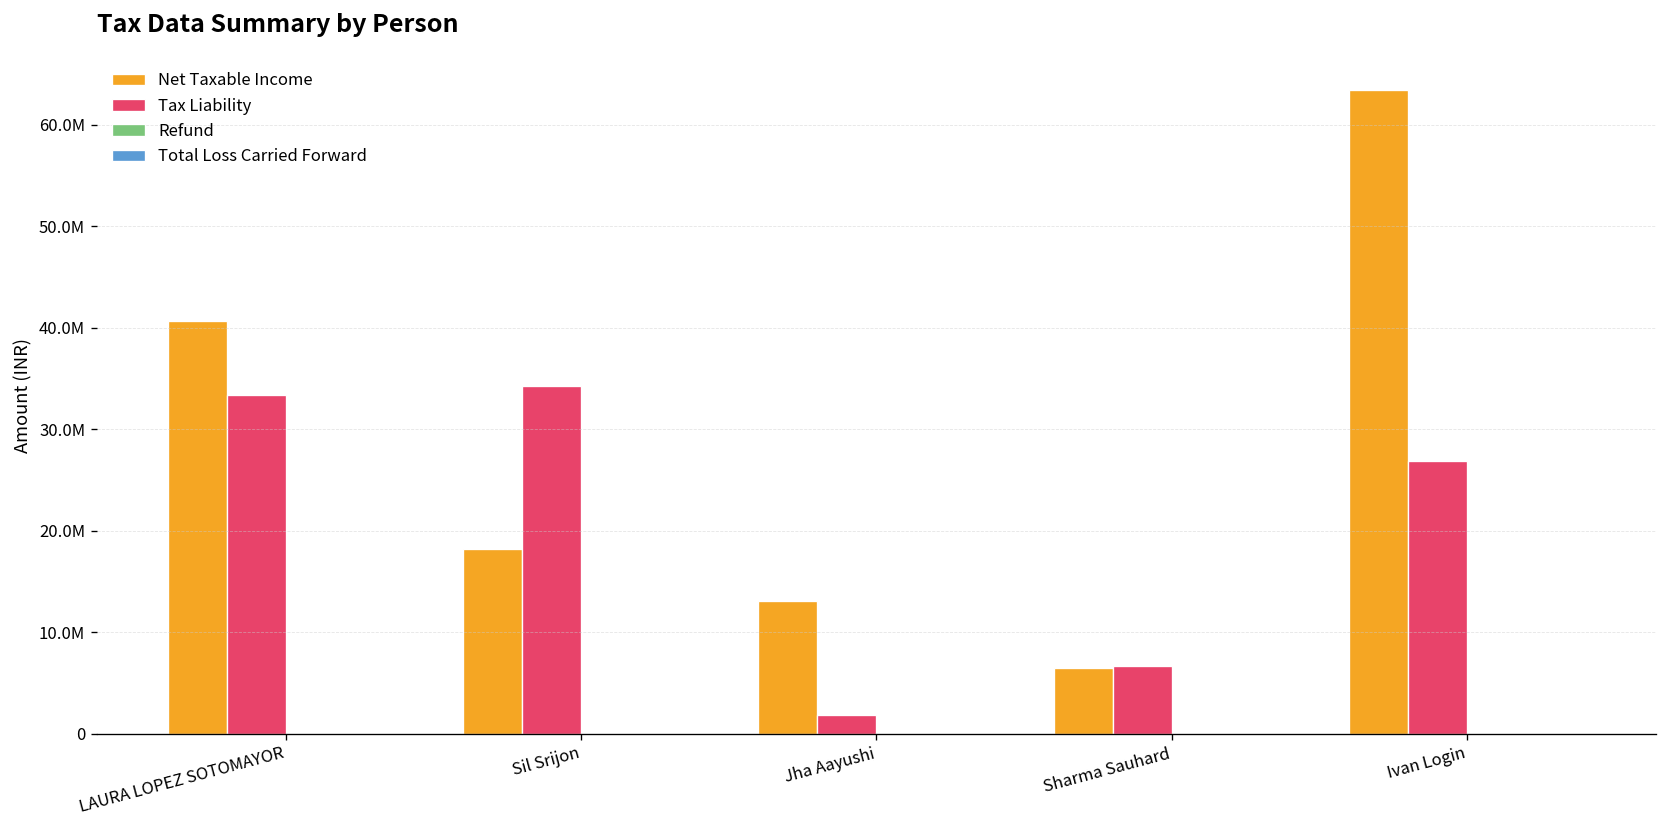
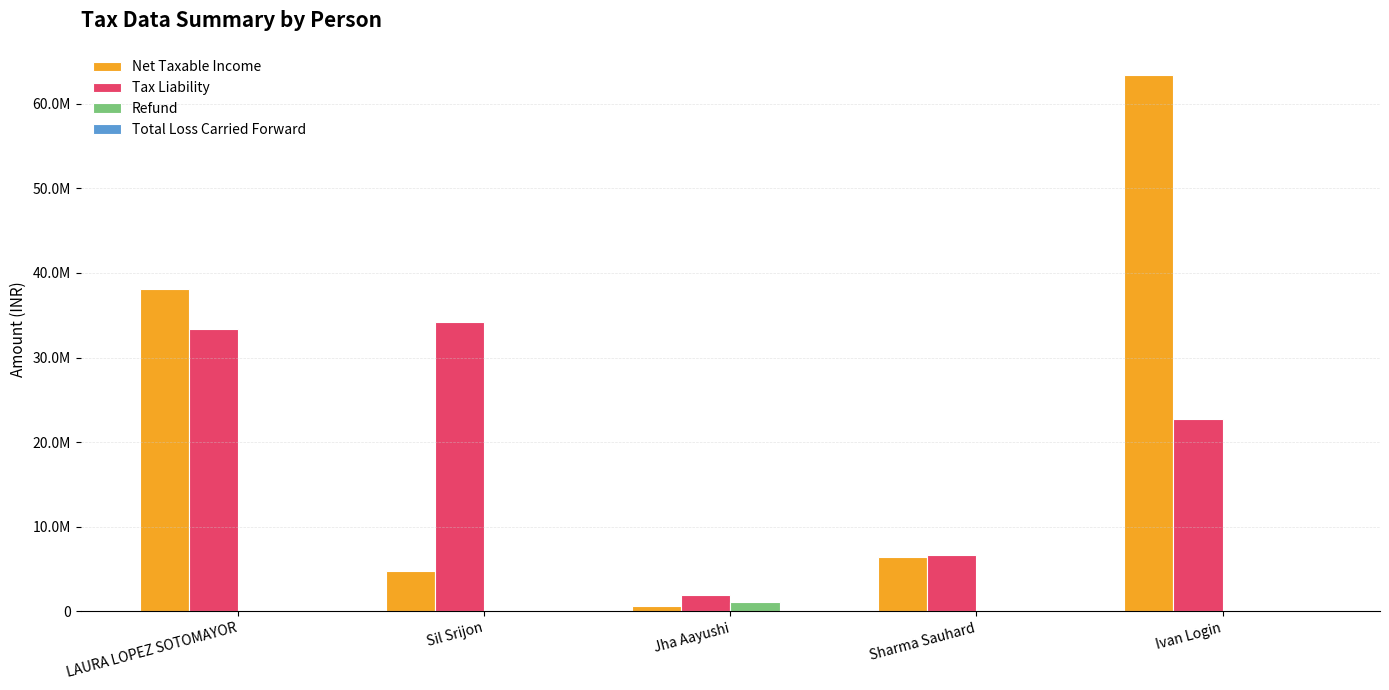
Net Taxable Income, LAURA LOPEZ SOTOMAYOR: 41000000 -> 38000000
Net Taxable Income, Sil Srijon: 18000000 -> 5000000
Net Taxable Income, Jha Aayushi: 13000000 -> 1000000
Refund, Jha Aayushi: 0 -> 1000000
Tax Liability, Ivan Login: 27000000 -> 23000000
